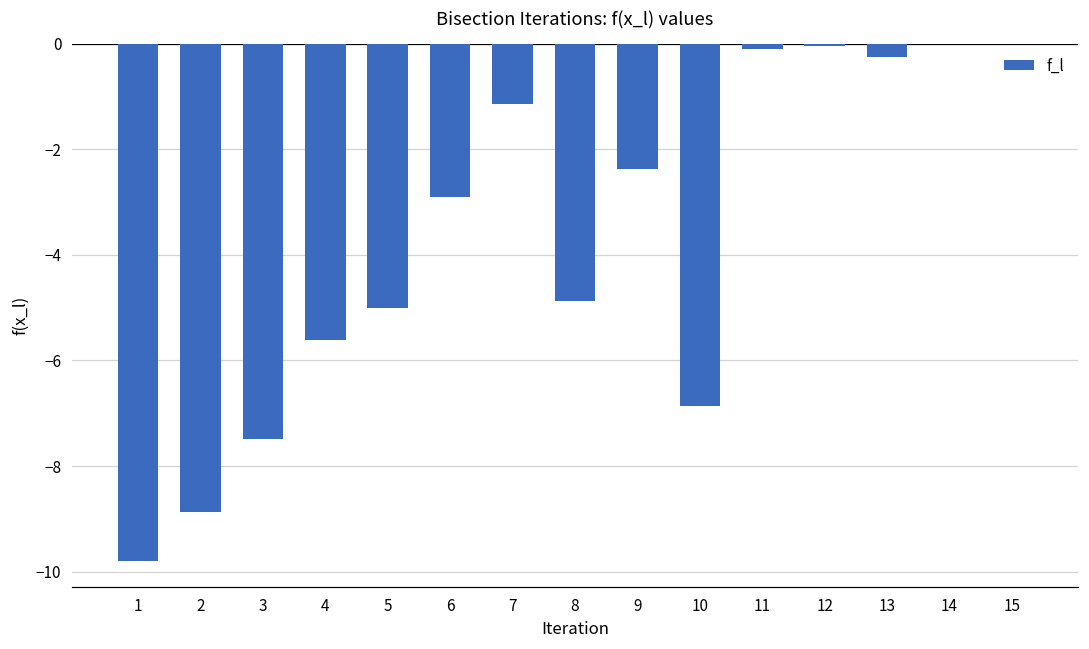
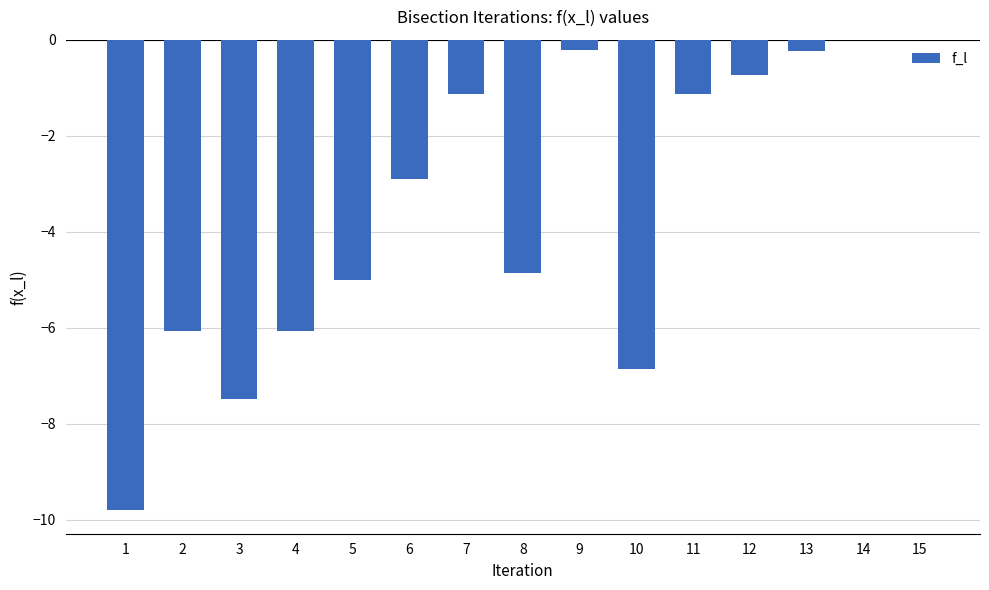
2: -8.9 -> -6.1
4: -5.6 -> -6.1
9: -2.4 -> -0.2
11: -0.1 -> -1.1
12: 0.0 -> -0.7
